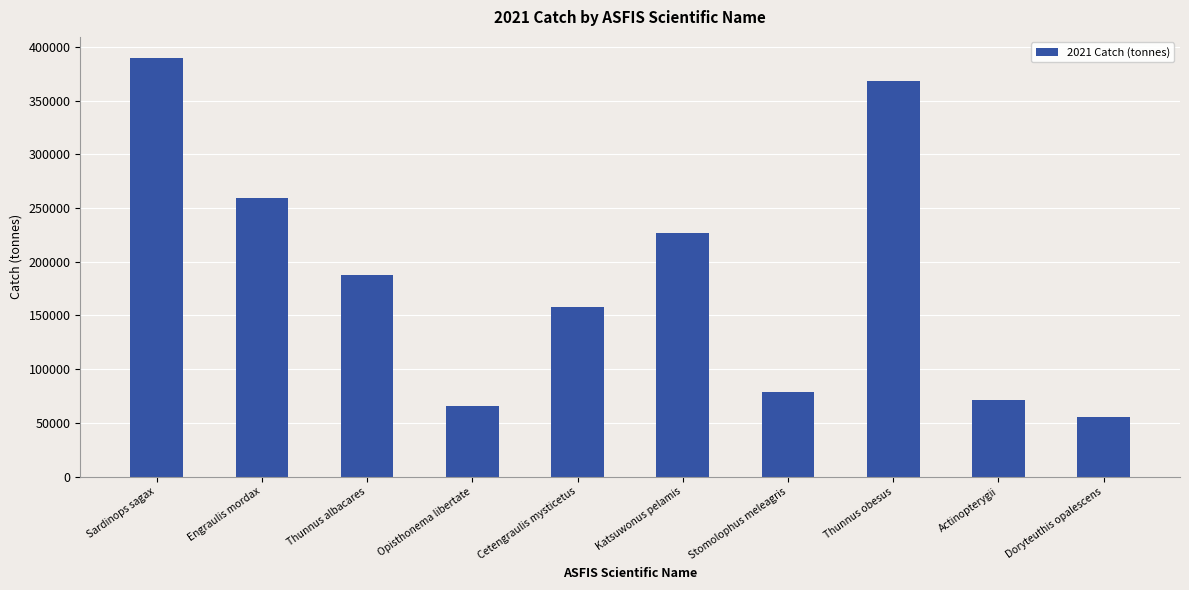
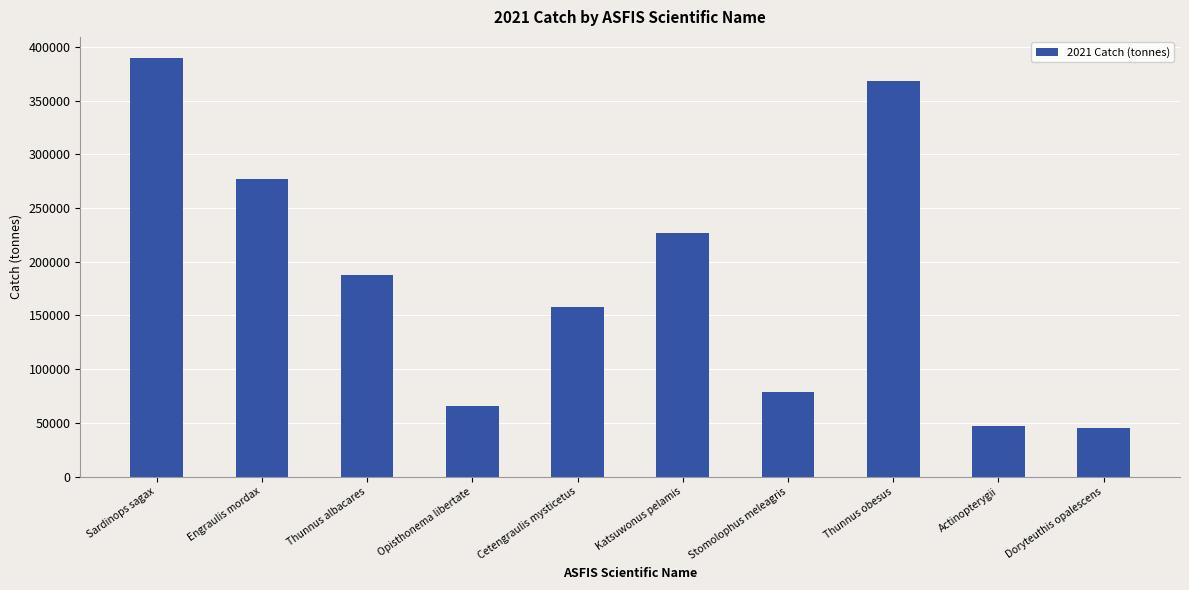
Engraulis mordax: 259000 -> 277000
Actinopterygii: 71000 -> 48000
Doryteuthis opalescens: 55000 -> 45000
